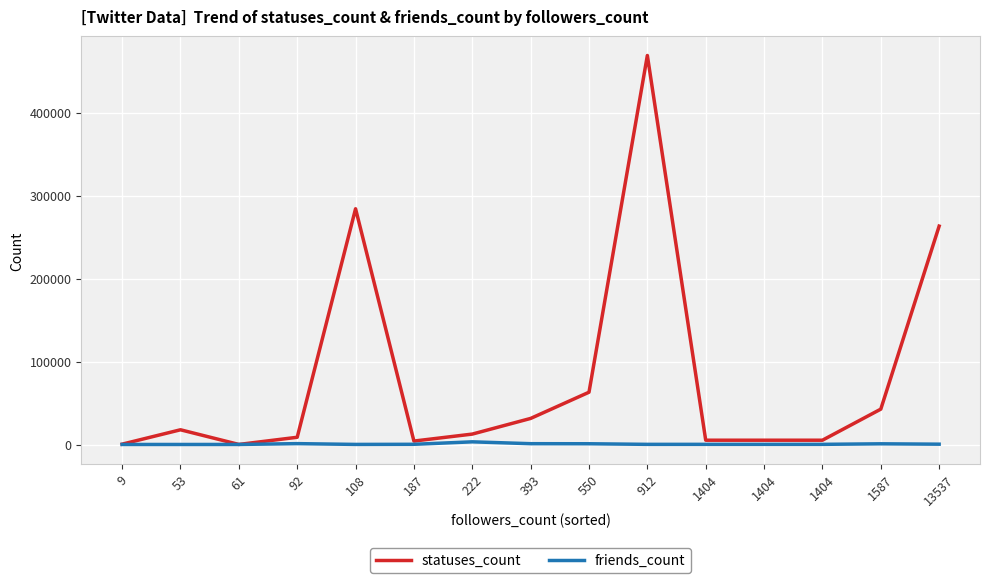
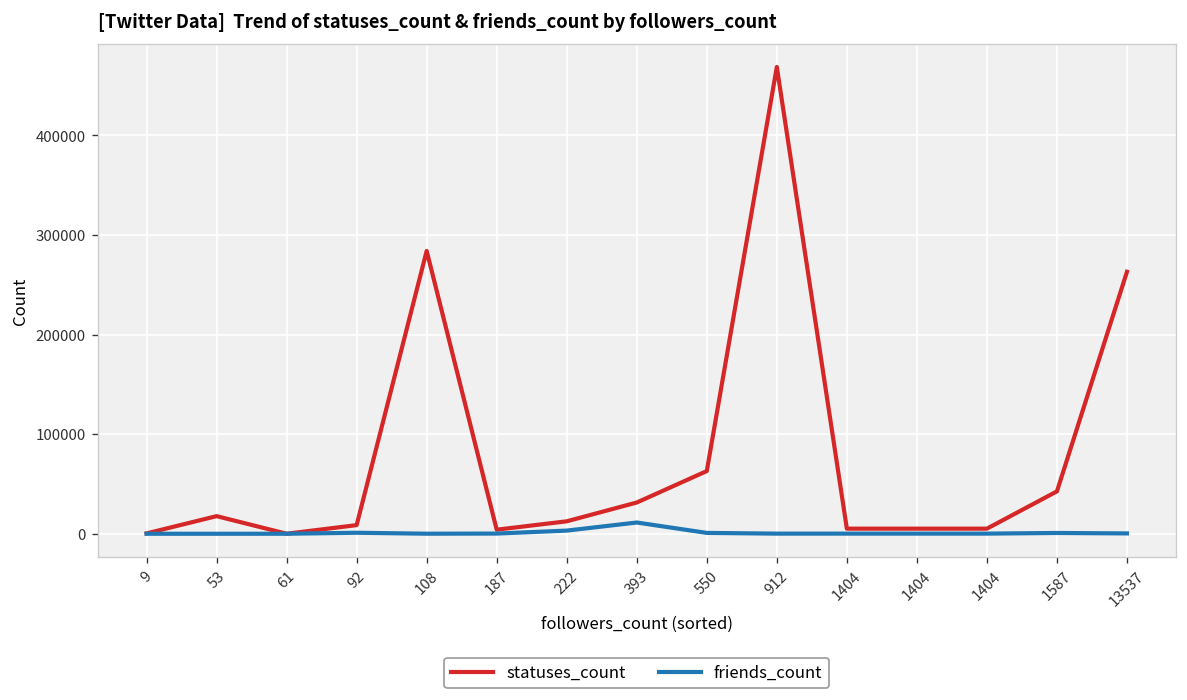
friends_count, 393: 0 -> 10000
